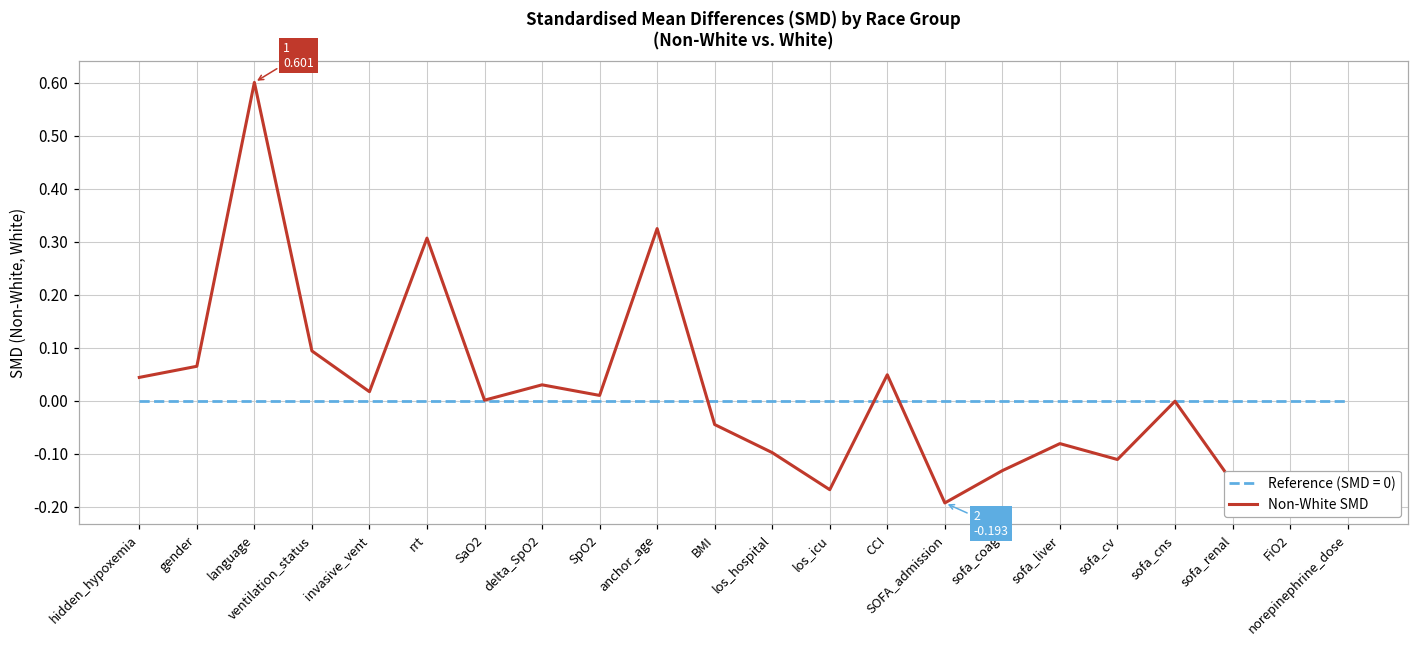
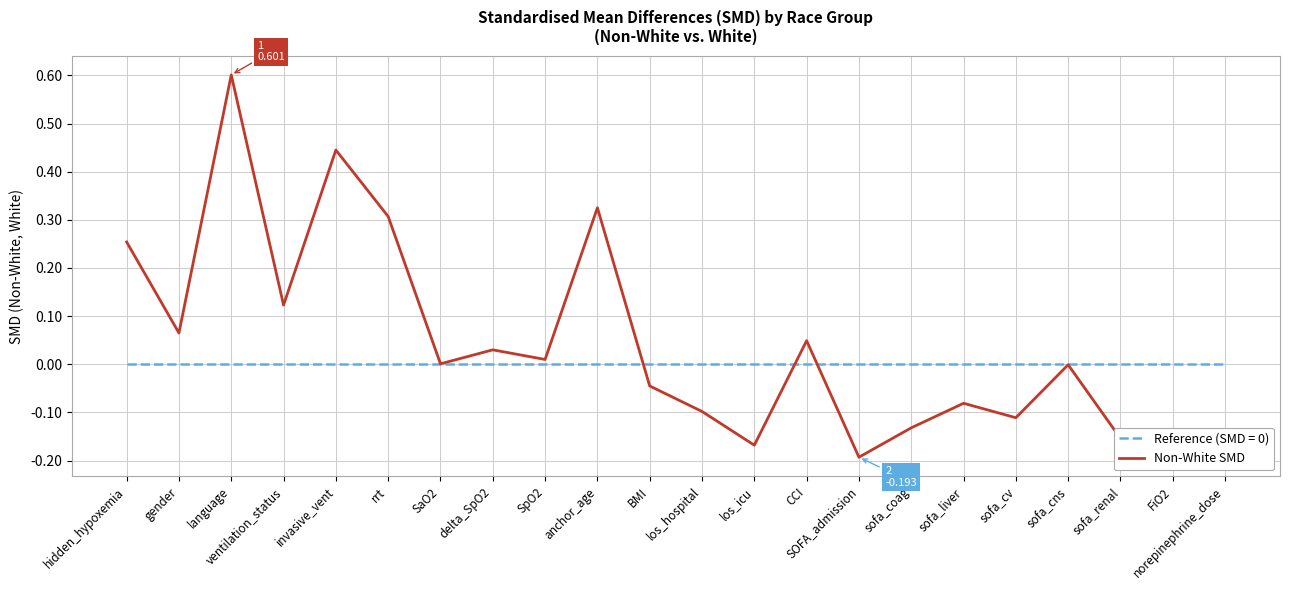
Non-White SMD, hidden_hypoxemia: 0.04 -> 0.25
Non-White SMD, ventilation_status: 0.09 -> 0.12
Non-White SMD, invasive_vent: 0.02 -> 0.45
